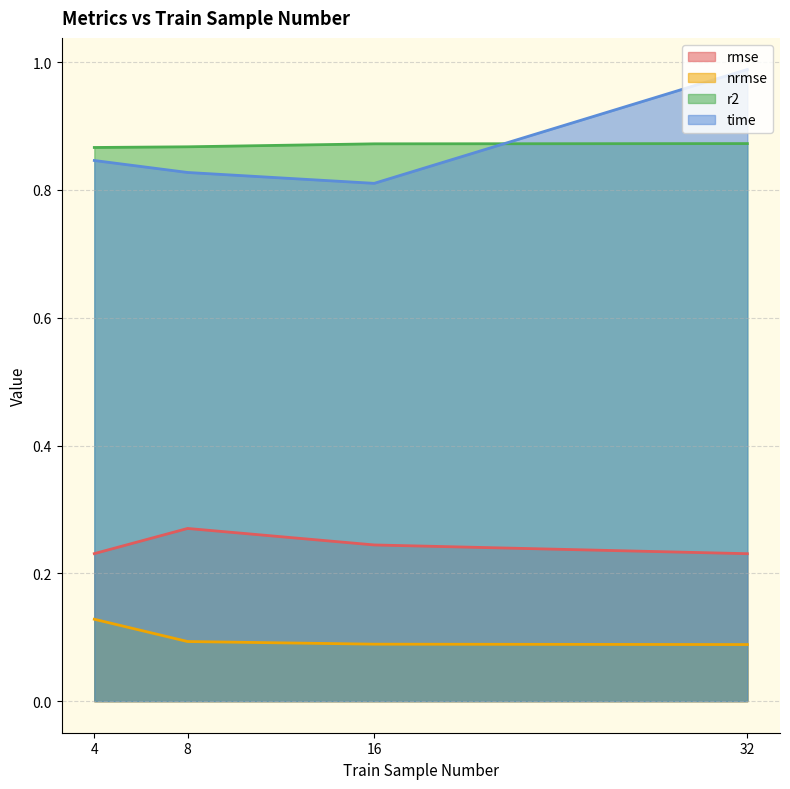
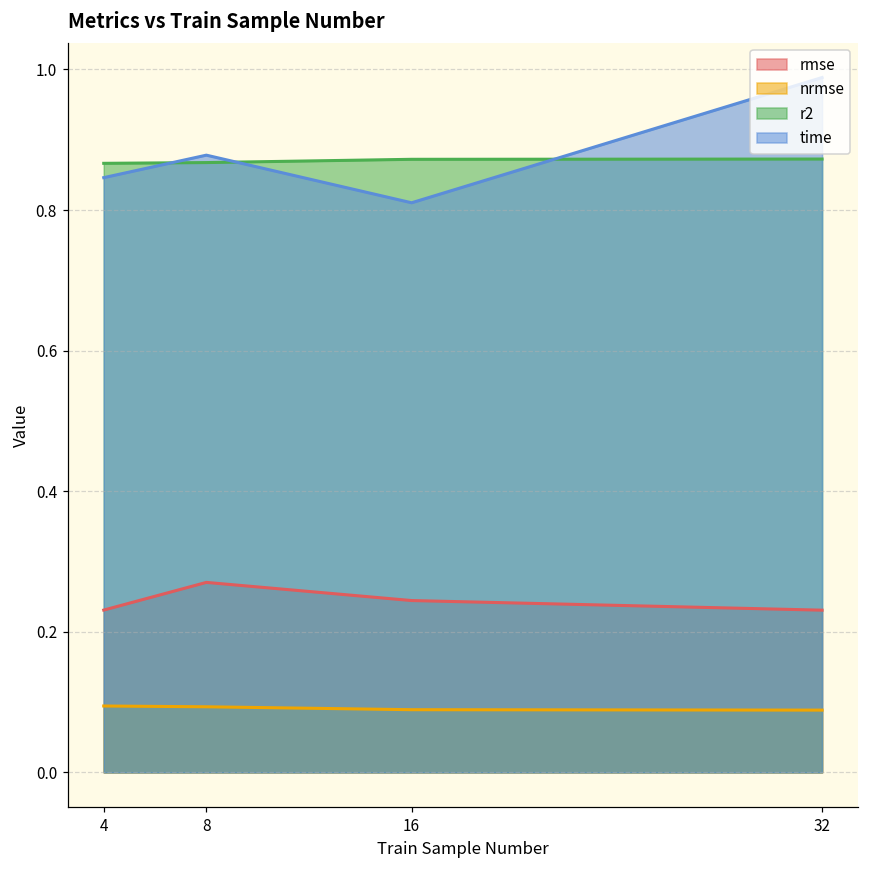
nrmse, 4: 0.13 -> 0.09
time, 8: 0.83 -> 0.88
